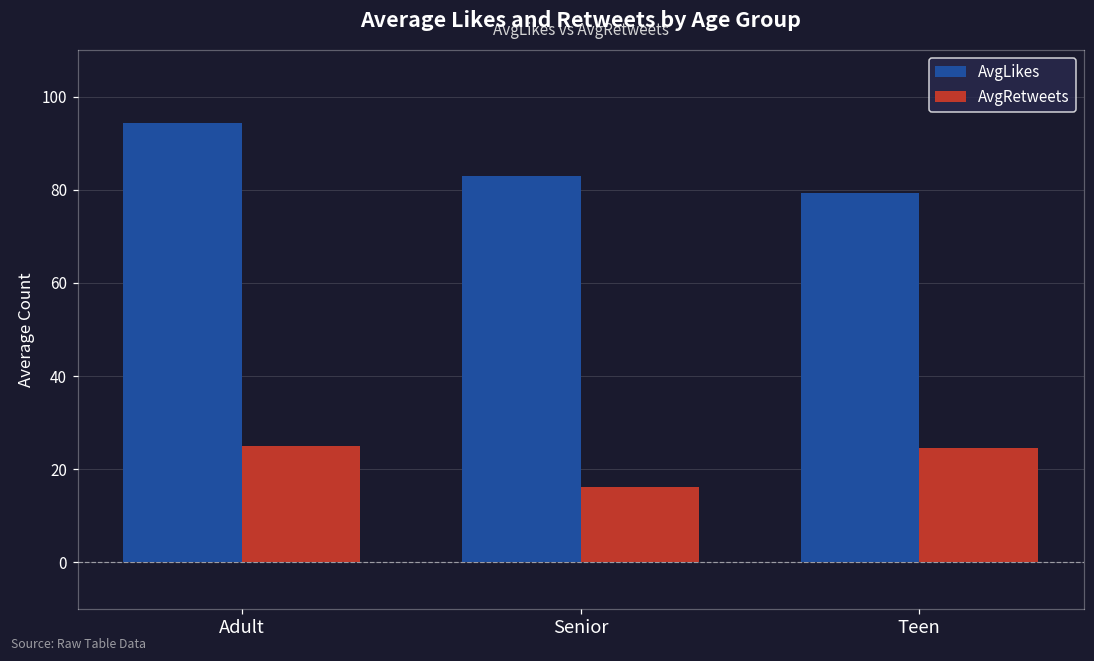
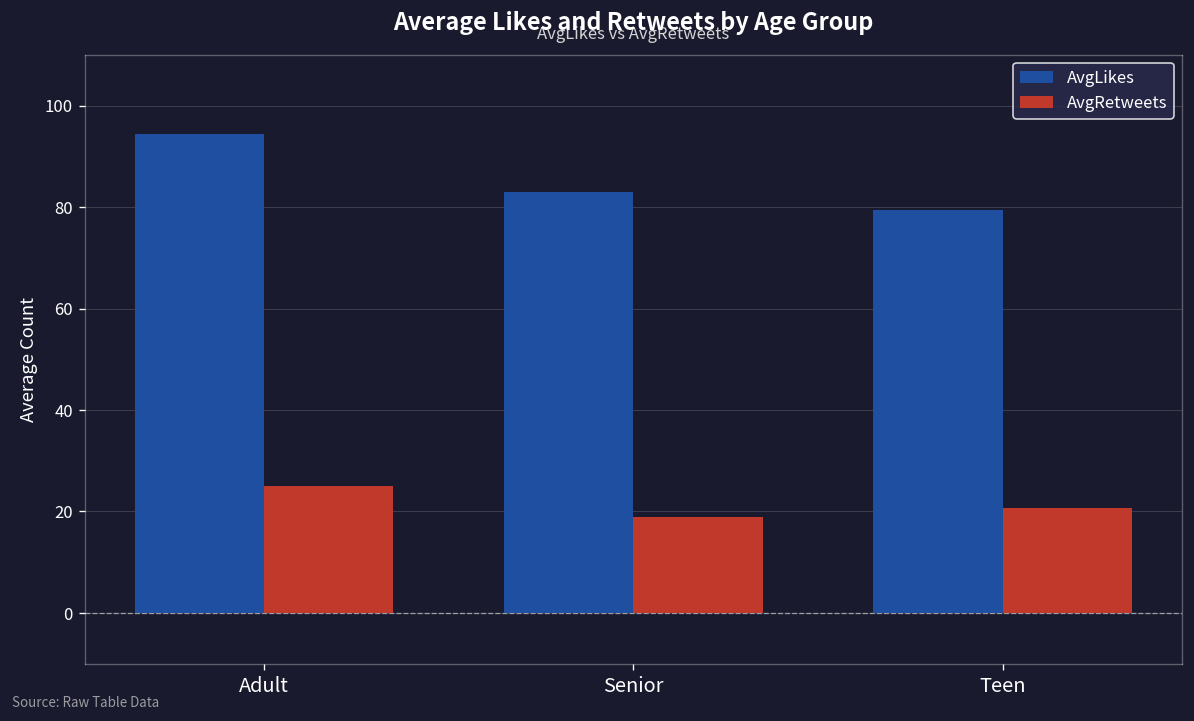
AvgRetweets, Senior: 16 -> 19
AvgRetweets, Teen: 24 -> 21
